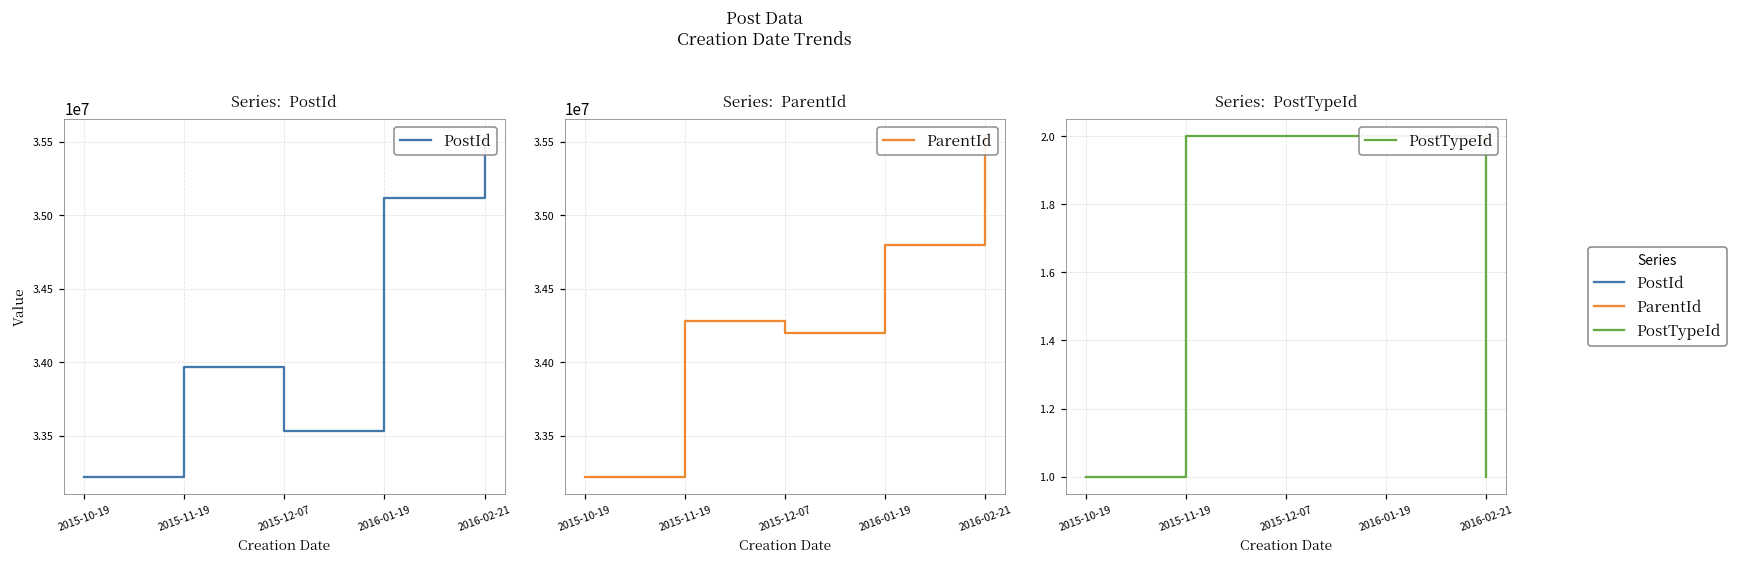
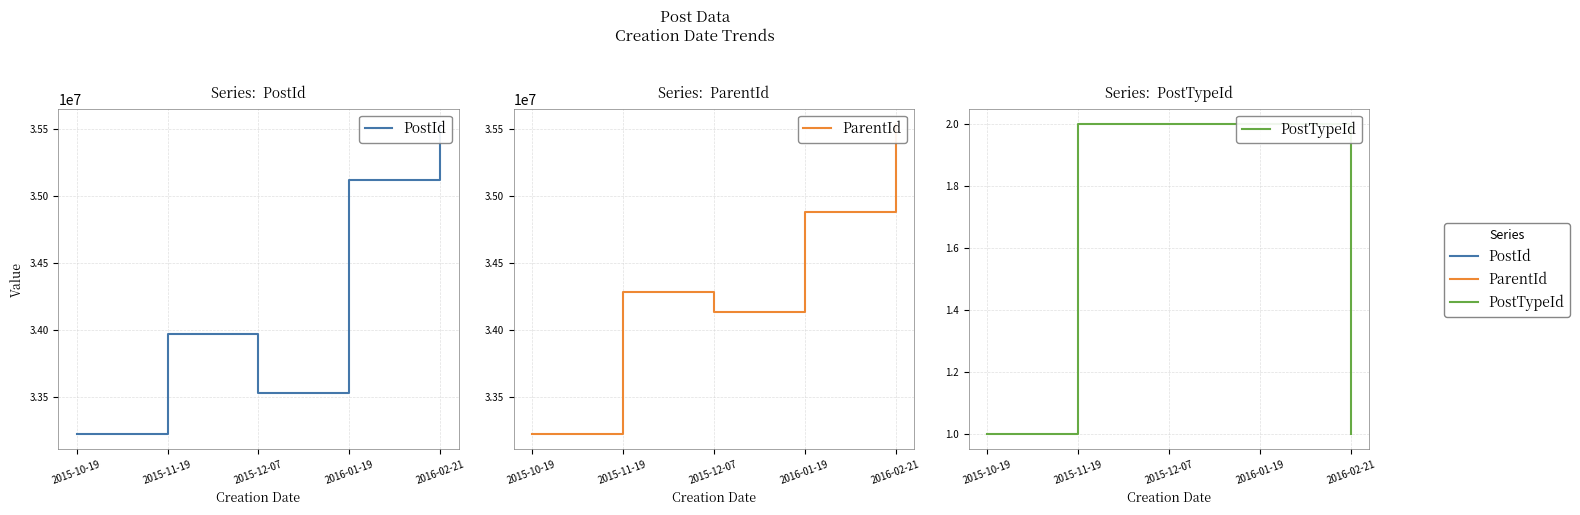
Series: ParentId, 2015-12-07: 34200000 -> 34130000
Series: ParentId, 2016-01-19: 34800000 -> 34880000
